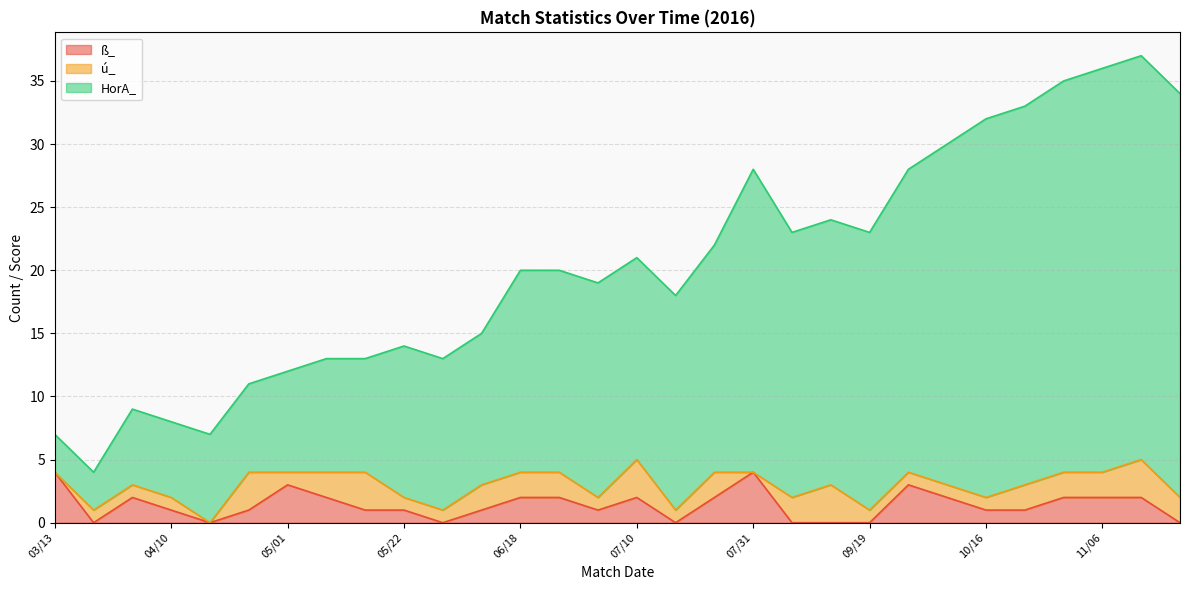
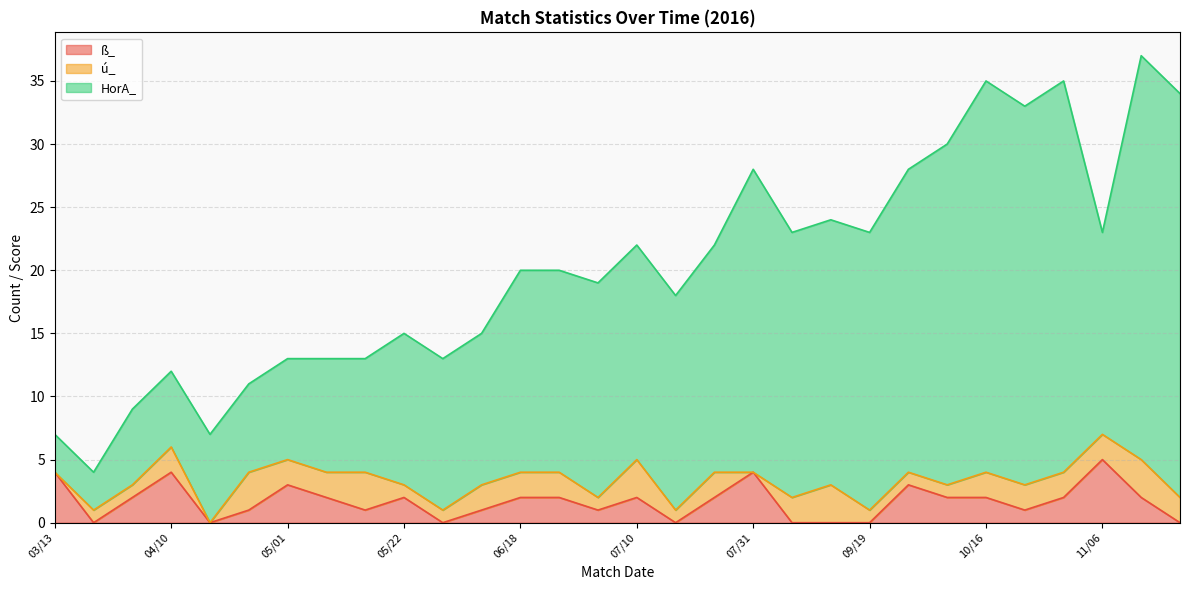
ß_, 04/10: 1 -> 4
ú_, 04/10: 1 -> 2
ú_, 05/01: 1 -> 2
ß_, 05/22: 1 -> 2
HorA_, 07/10: 16 -> 17
ß_, 10/16: 1 -> 2
ú_, 10/16: 1 -> 2
HorA_, 10/16: 30 -> 31
ß_, 11/06: 2 -> 5
HorA_, 11/06: 32 -> 16
